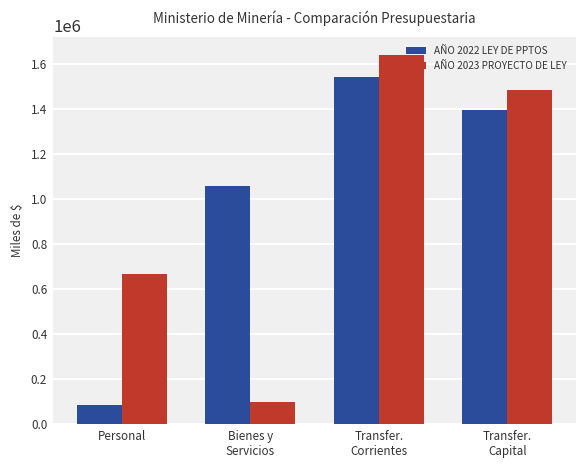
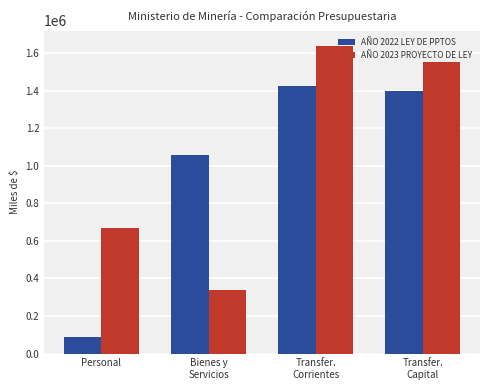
AÑO 2023 PROYECTO DE LEY, Bienes y Servicios: 100000 -> 340000
AÑO 2022 LEY DE PPTOS, Transfer. Corrientes: 1540000 -> 1420000
AÑO 2023 PROYECTO DE LEY, Transfer. Capital: 1480000 -> 1550000
